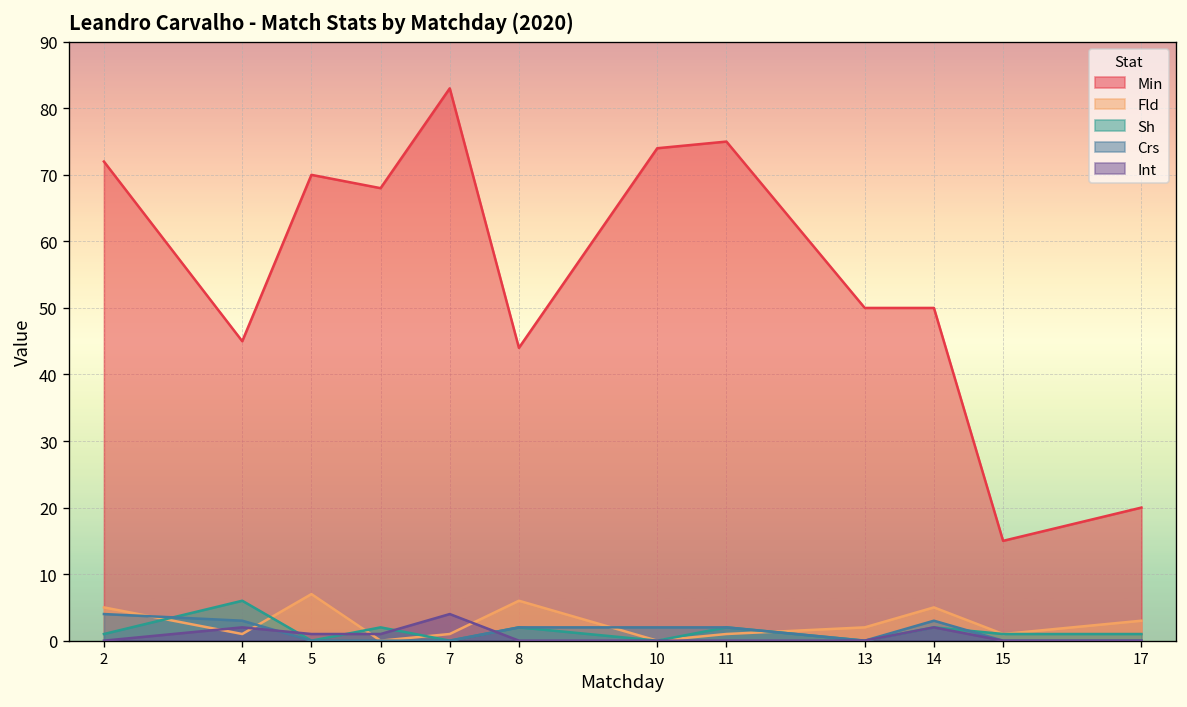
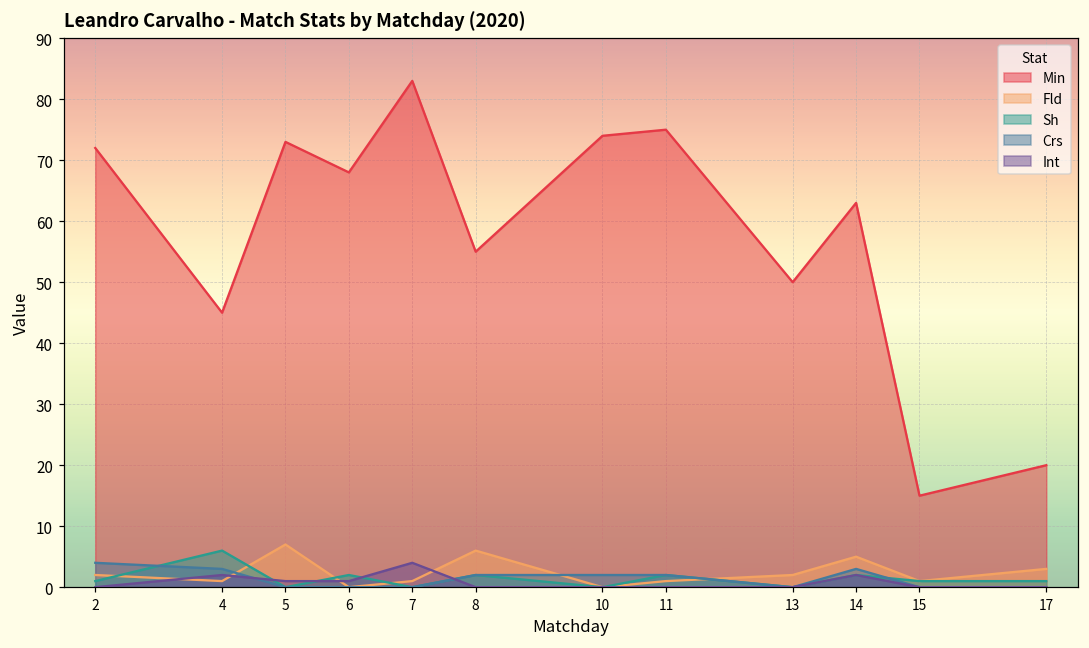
Fld, 2: 5 -> 2
Min, 5: 70 -> 73
Min, 8: 44 -> 55
Min, 14: 50 -> 63
